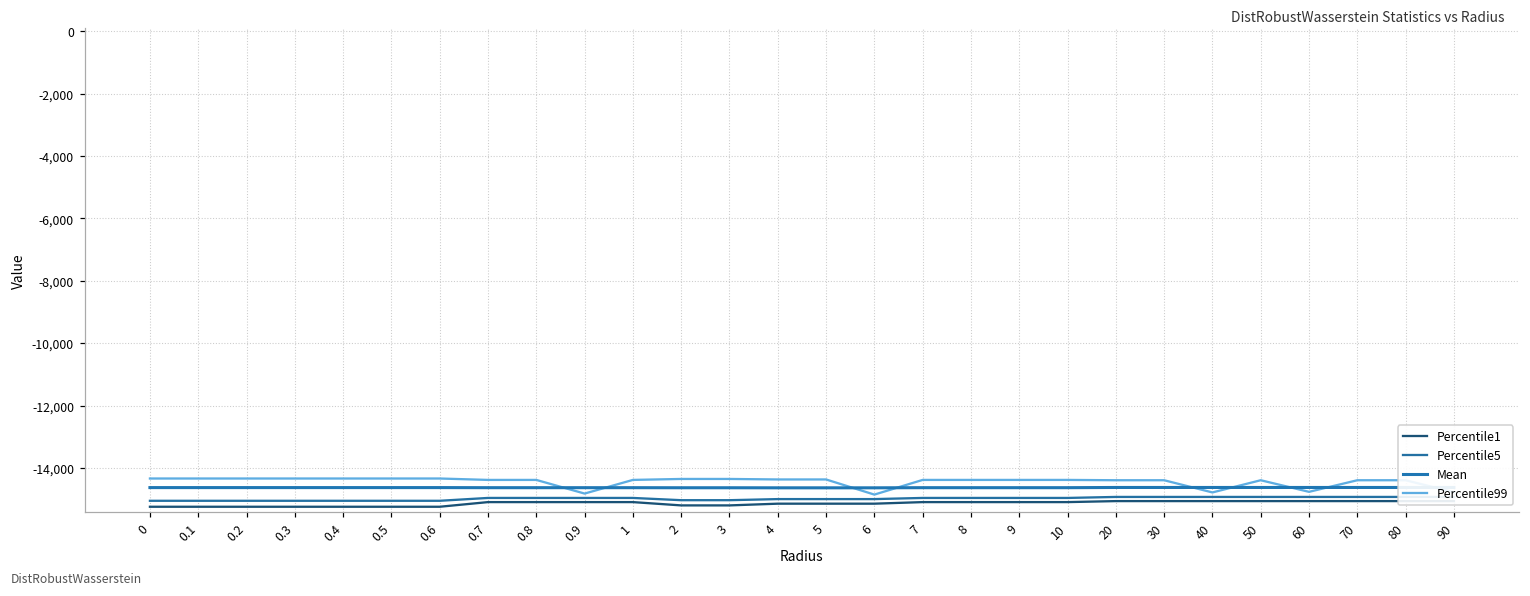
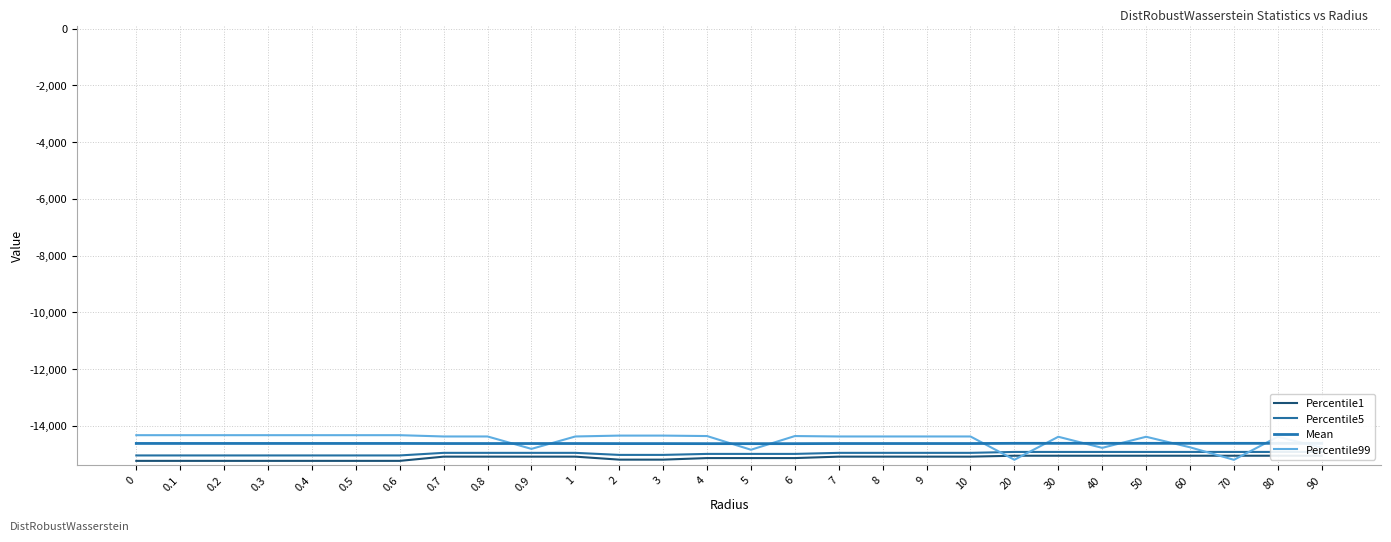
Percentile99, 5: -14,400 -> -14,800
Percentile99, 6: -14,800 -> -14,400
Percentile99, 20: -14,400 -> -15,200
Percentile99, 70: -14,400 -> -15,200
